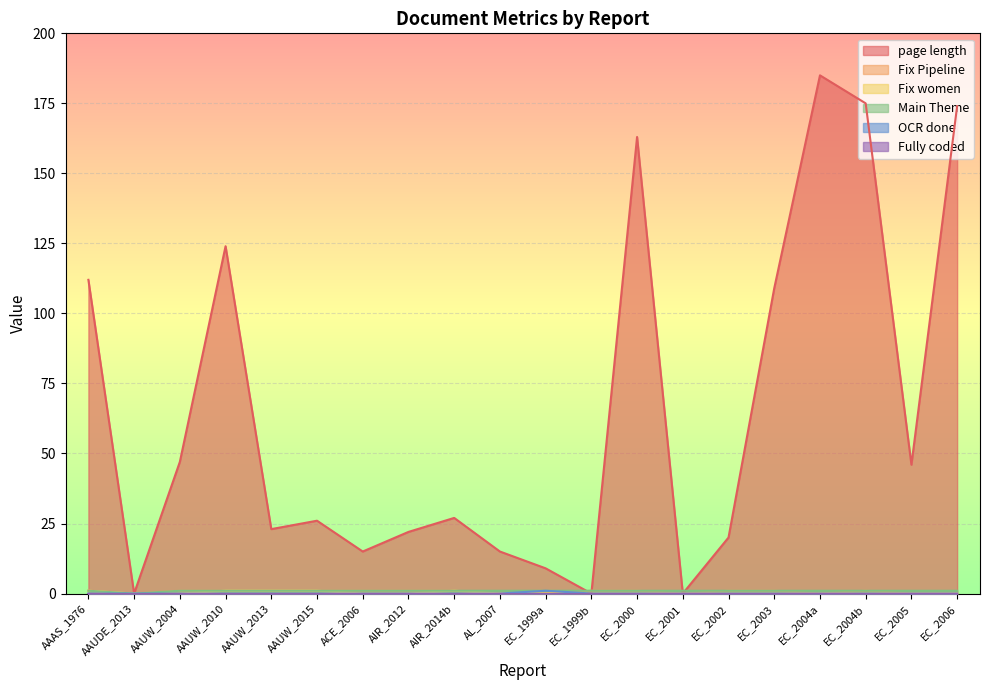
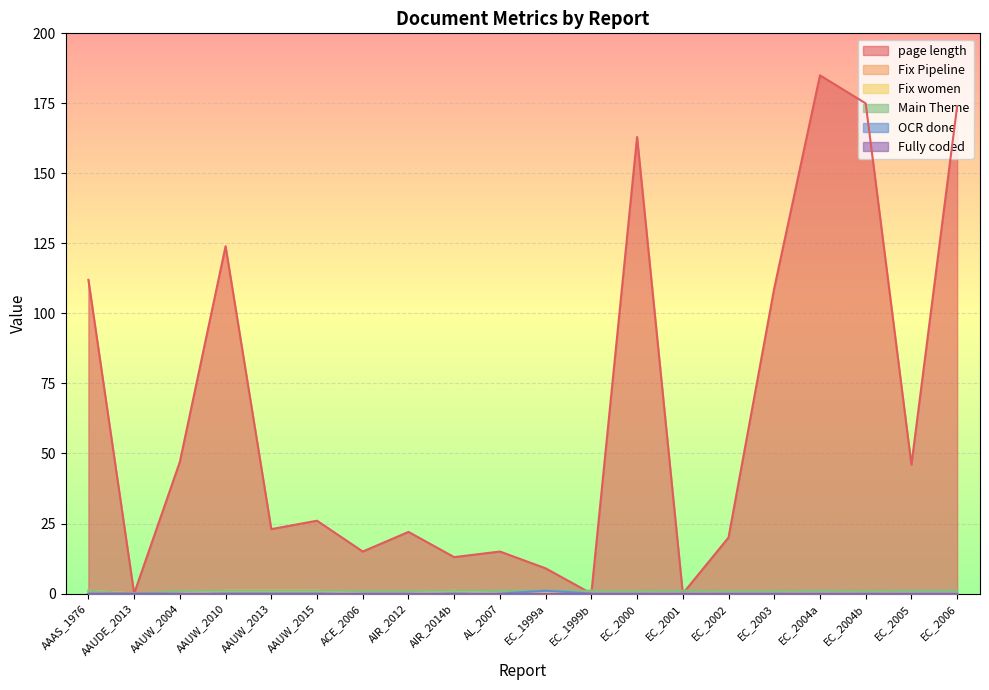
page length, AIR_2014b: 27 -> 13
